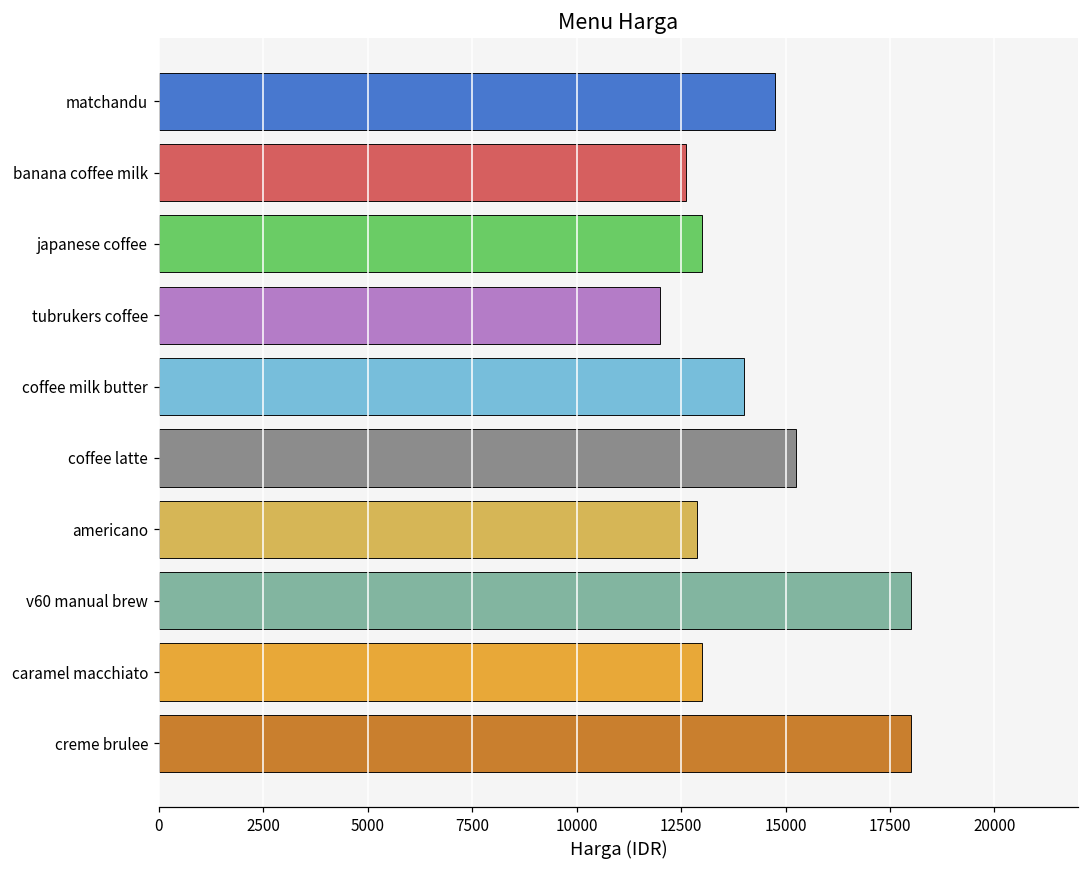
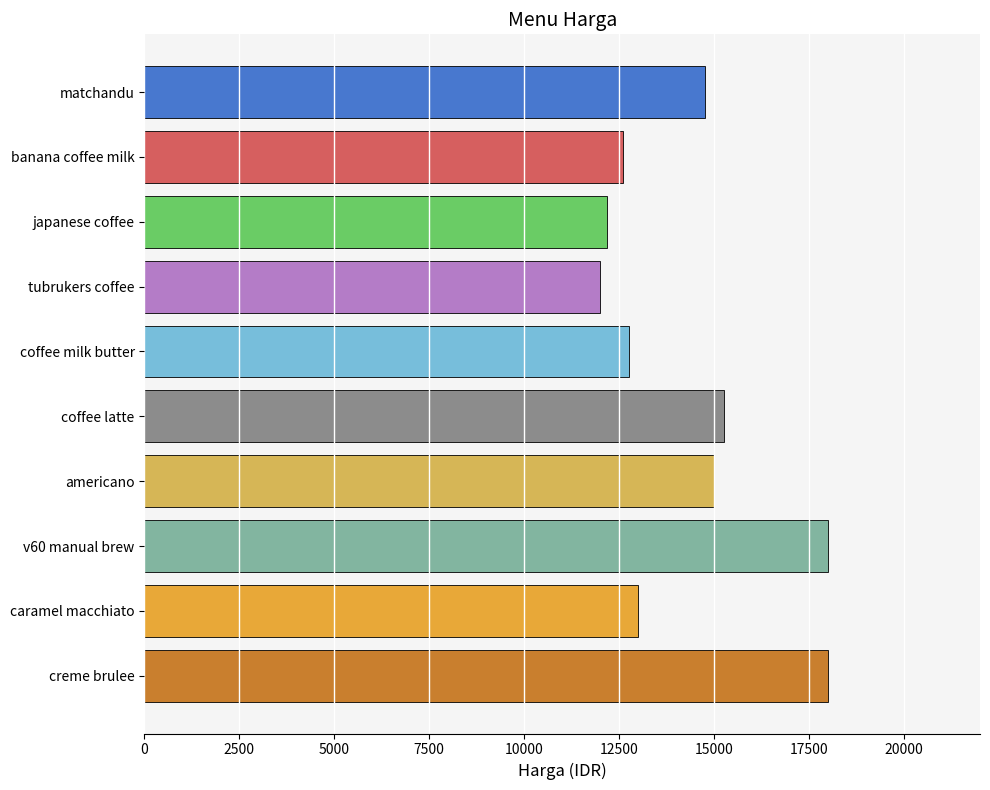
japanese coffee: 13000 -> 12200
coffee milk butter: 14000 -> 12800
americano: 12900 -> 15000
